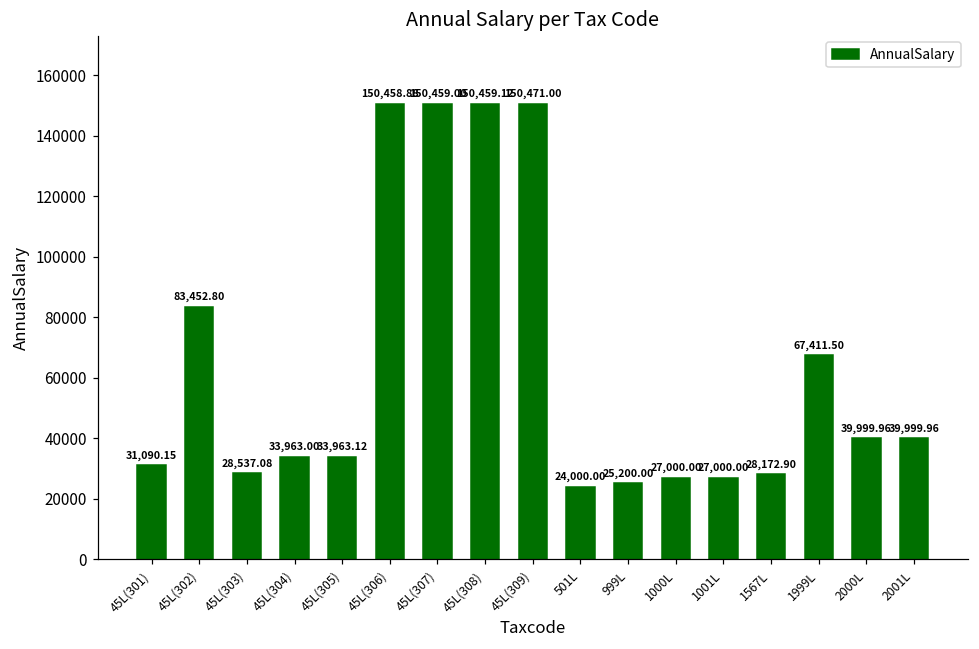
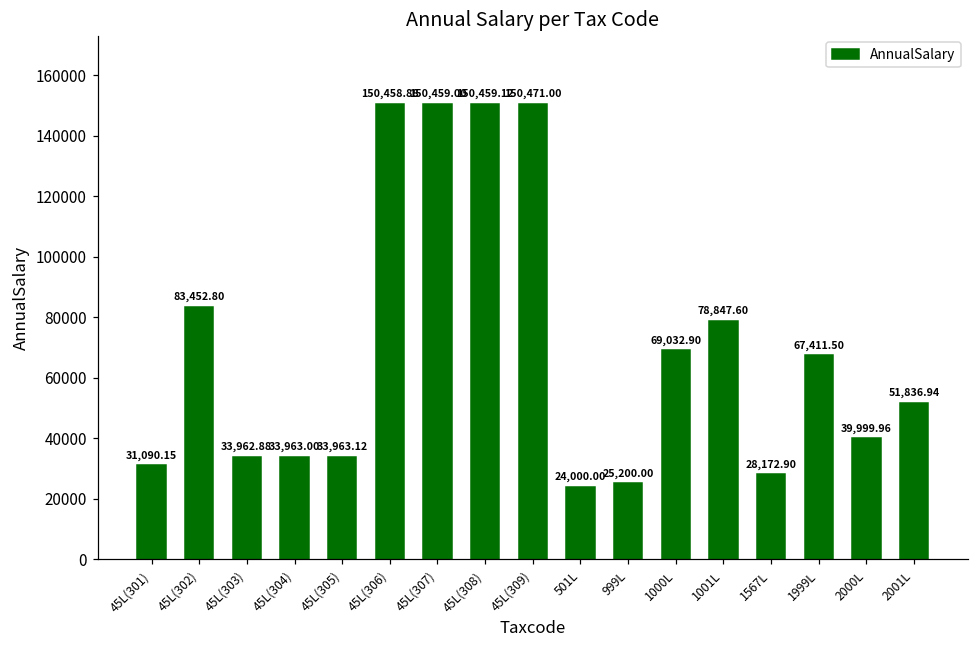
45L(303): 28,537.08 -> 33,962.88
1000L: 27,000.00 -> 69,032.90
1001L: 27,000.00 -> 78,847.60
2001L: 39,999.96 -> 51,836.94
